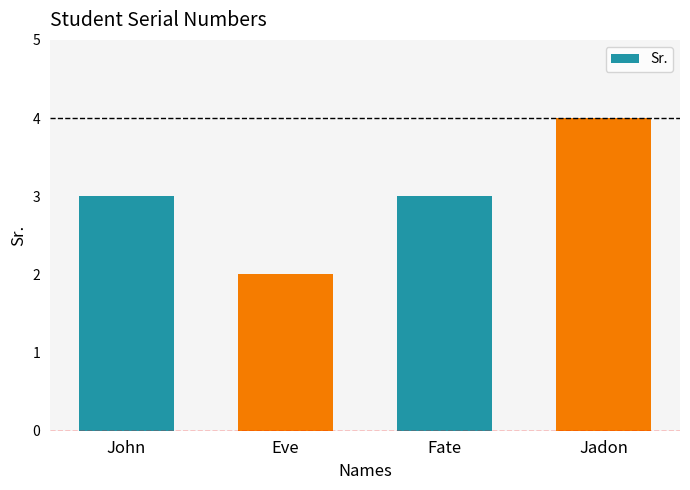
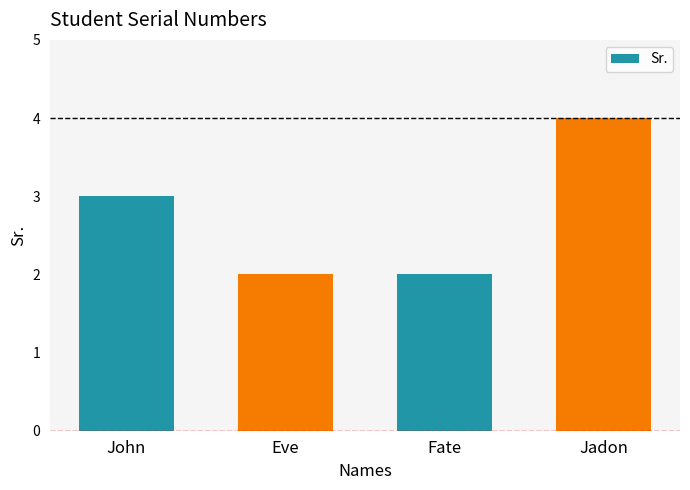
Fate: 3 -> 2
